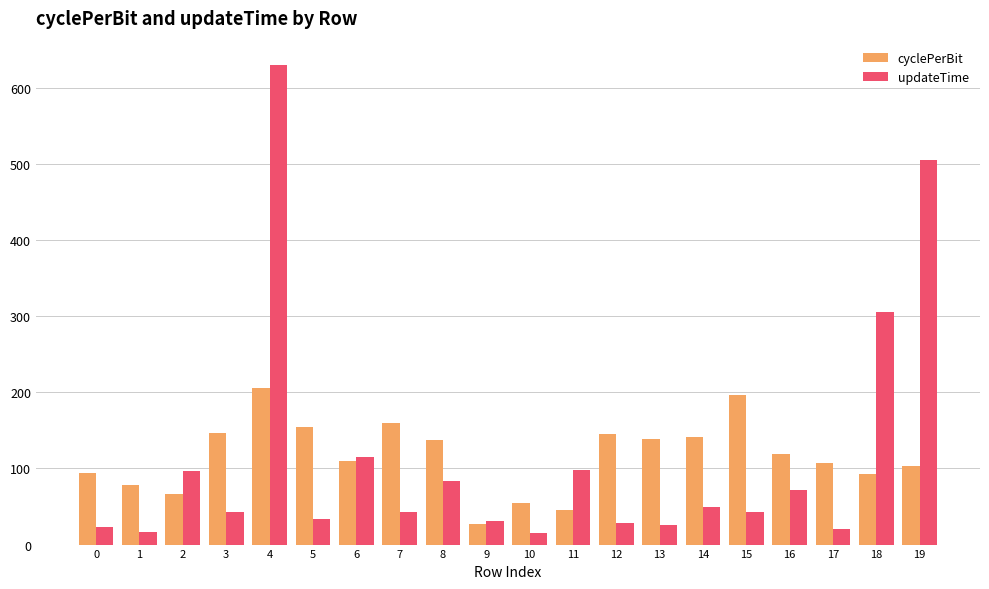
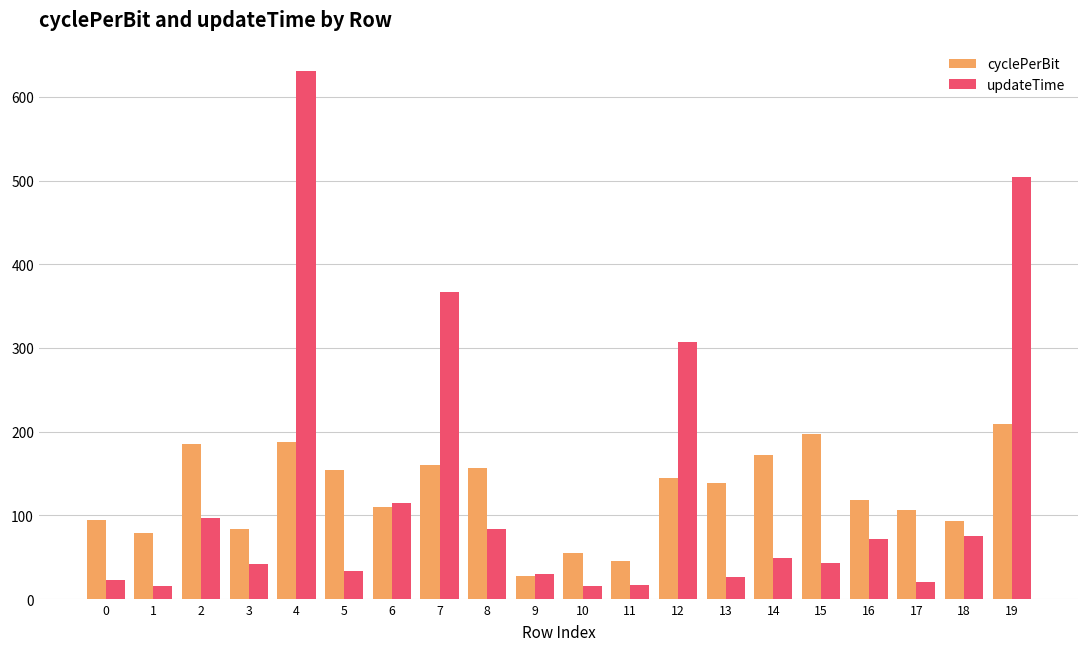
cyclePerBit, 2: 70 -> 190
cyclePerBit, 3: 150 -> 80
cyclePerBit, 4: 210 -> 190
updateTime, 7: 40 -> 370
cyclePerBit, 8: 140 -> 160
updateTime, 11: 100 -> 20
updateTime, 12: 30 -> 310
cyclePerBit, 14: 140 -> 170
updateTime, 18: 310 -> 80
cyclePerBit, 19: 100 -> 210
